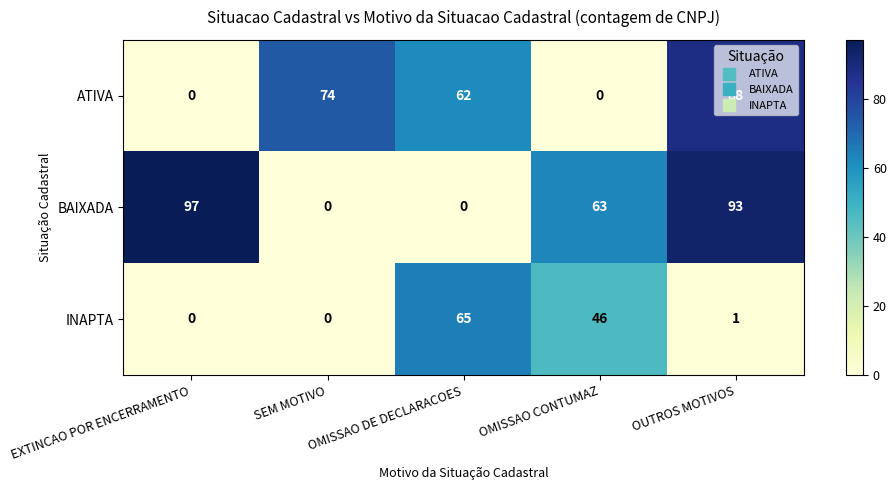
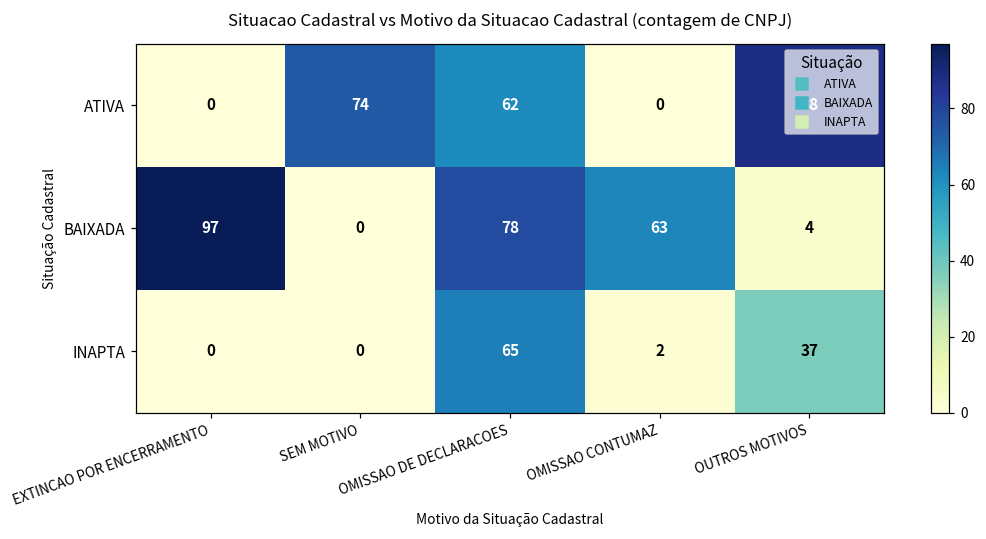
BAIXADA, OMISSAO DE DECLARACOES: 0 -> 78
BAIXADA, OUTROS MOTIVOS: 93 -> 4
INAPTA, OMISSAO CONTUMAZ: 46 -> 2
INAPTA, OUTROS MOTIVOS: 1 -> 37
